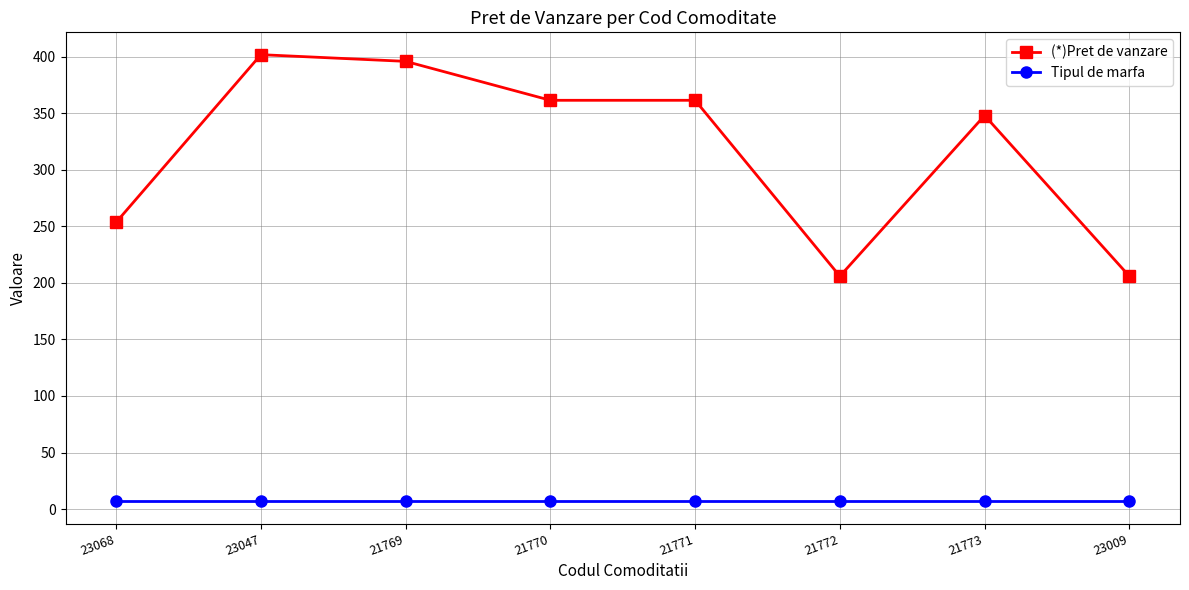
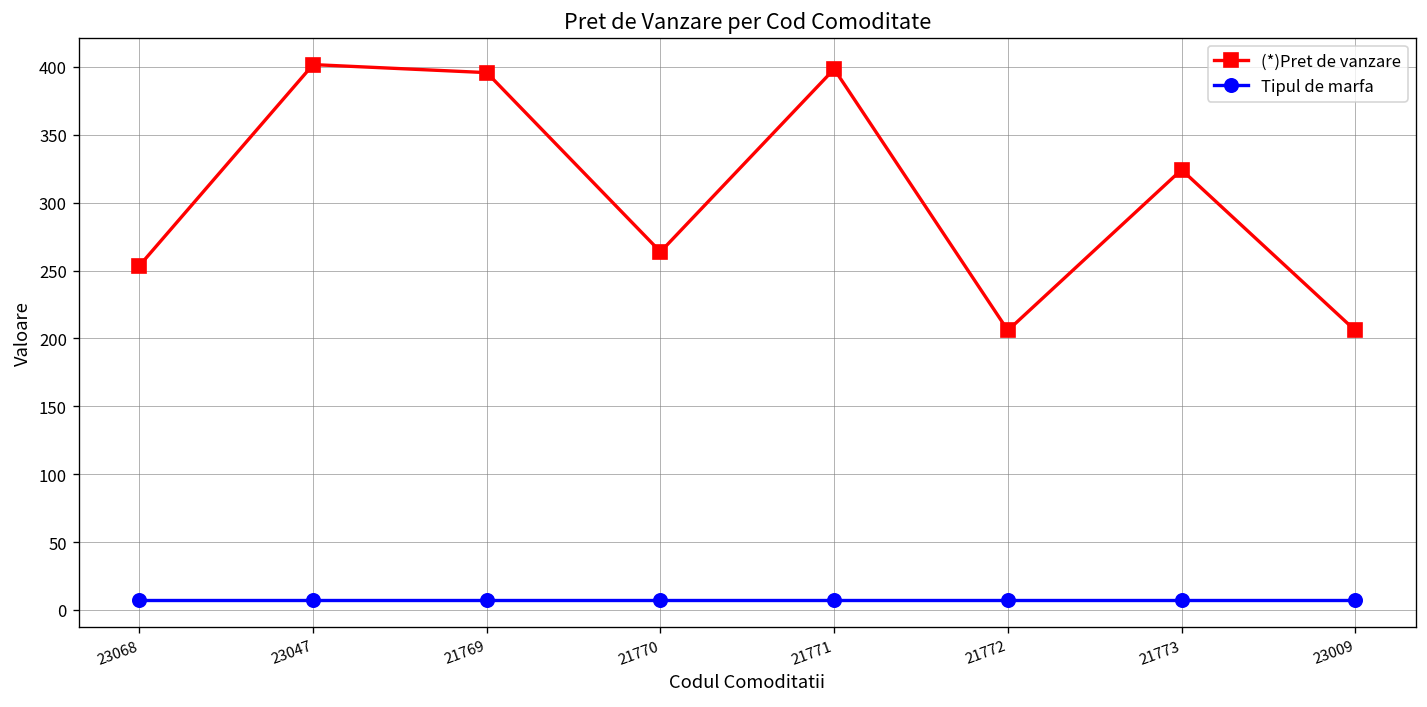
(*)Pret de vanzare, 21770: 361 -> 264
(*)Pret de vanzare, 21771: 361 -> 398
(*)Pret de vanzare, 21773: 348 -> 324
